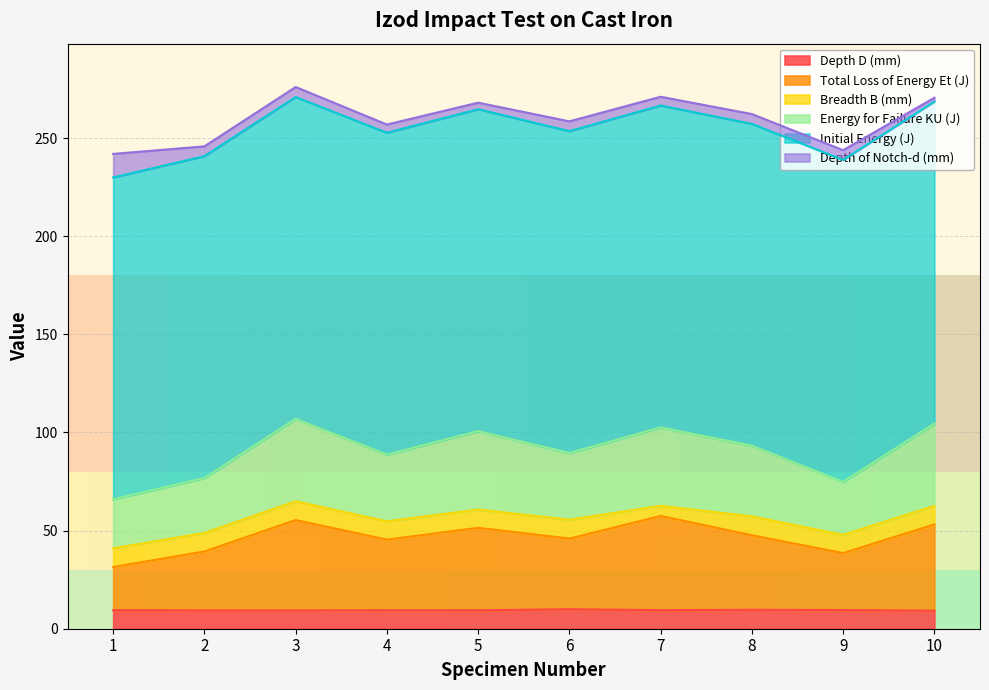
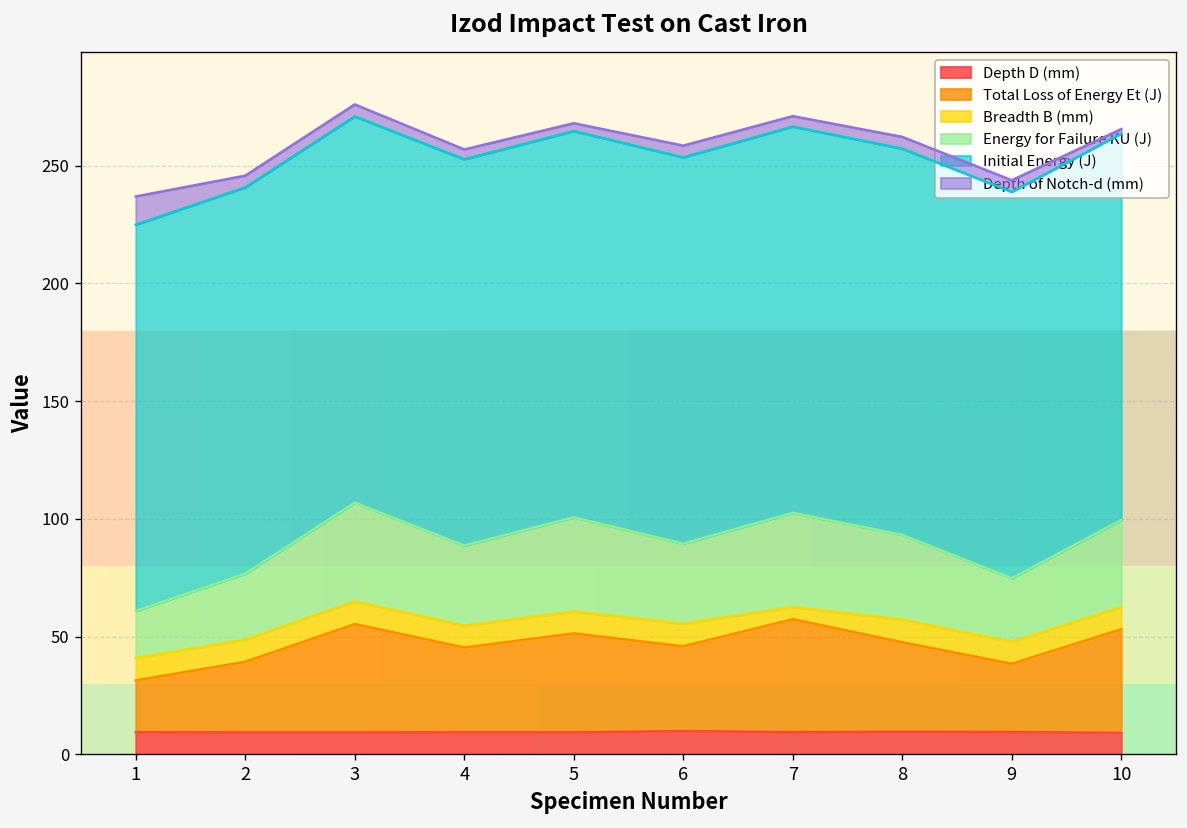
Energy for Failure KU (J), 1: 25 -> 20
Energy for Failure KU (J), 10: 42 -> 37
